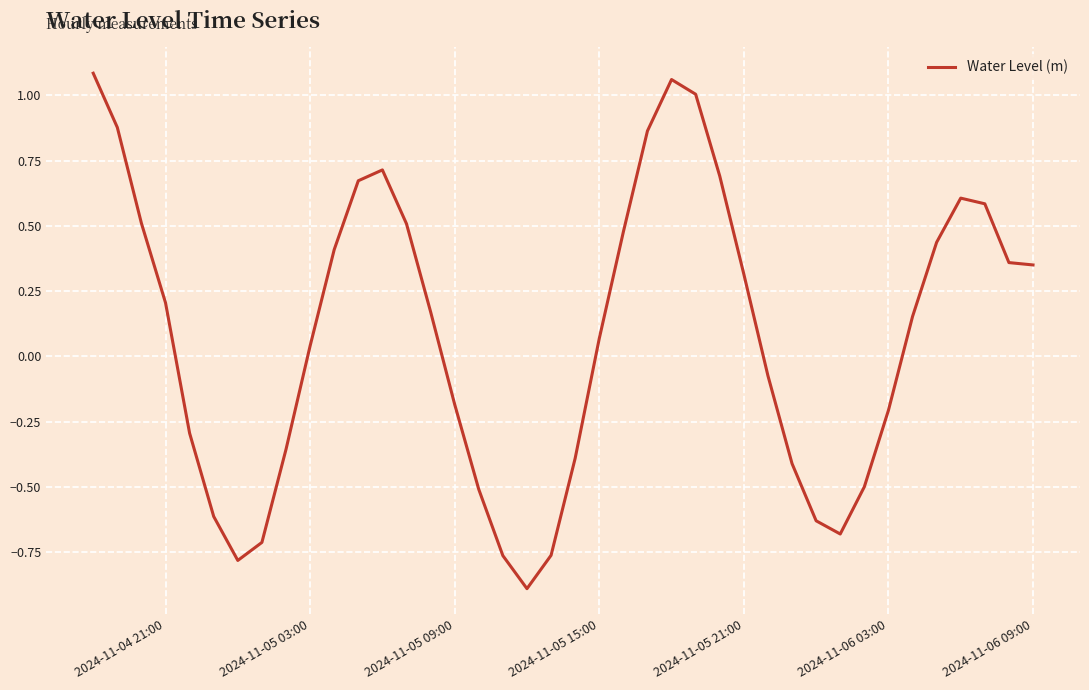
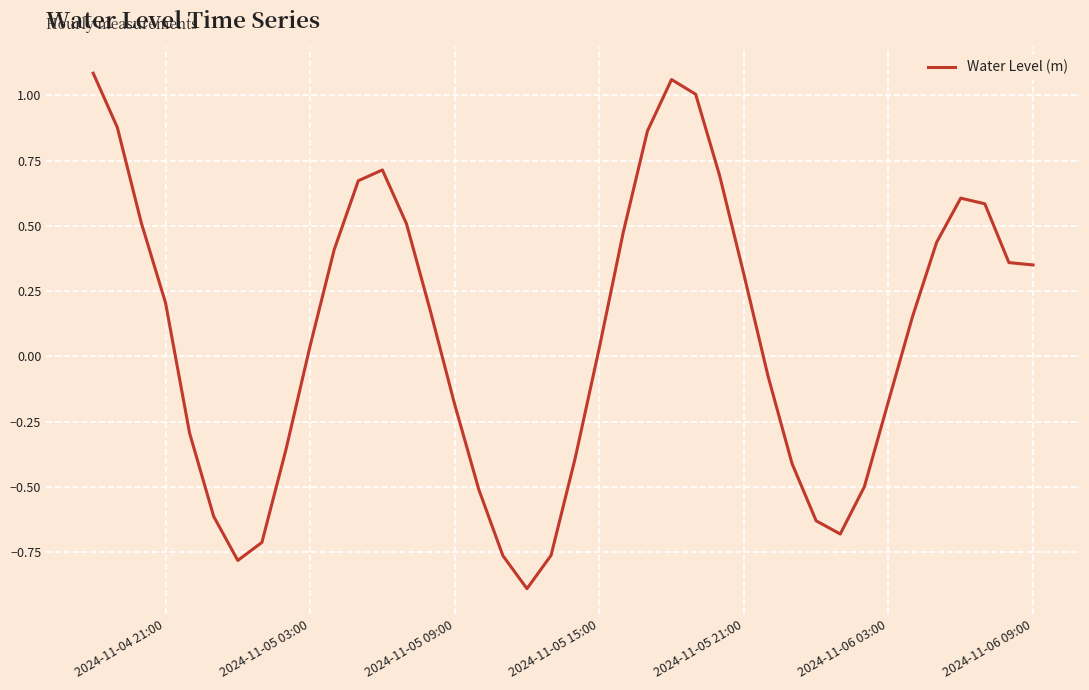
2024-11-05 15:00: 0.07 -> 0.03
2024-11-06 03:00: -0.21 -> -0.17
